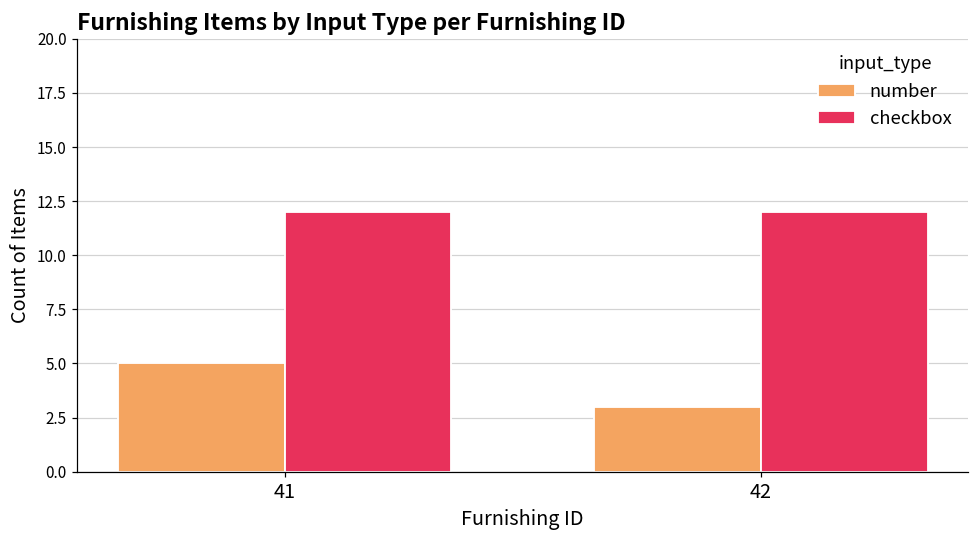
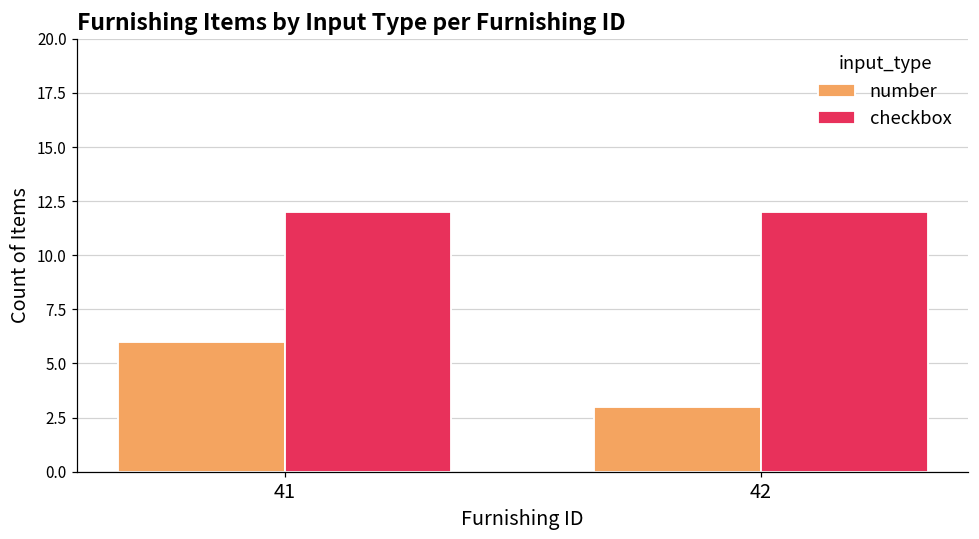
number, 41: 5 -> 6
